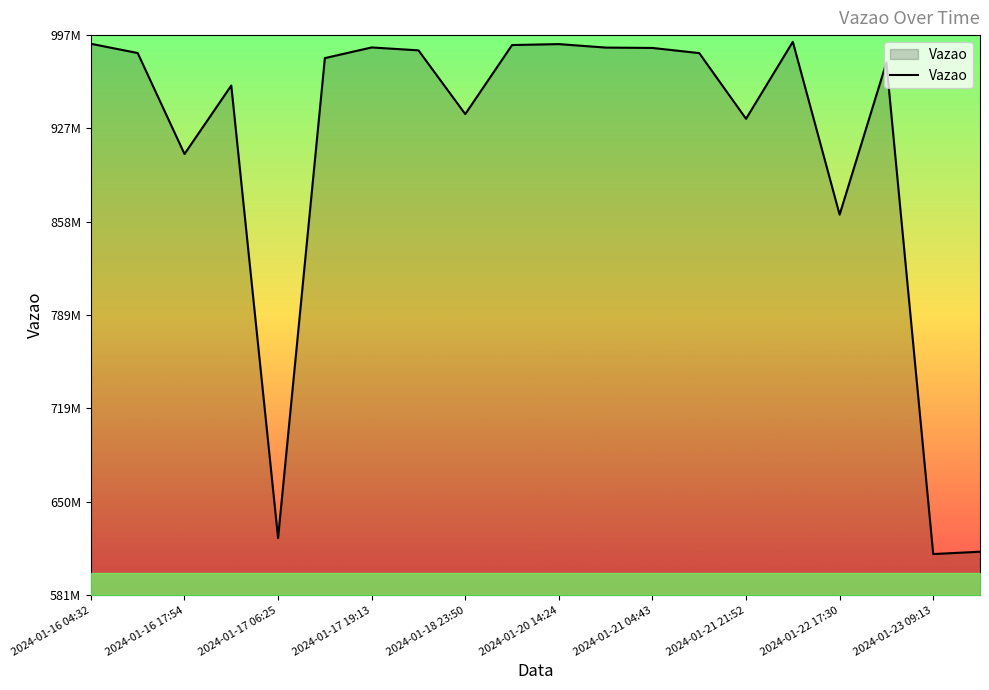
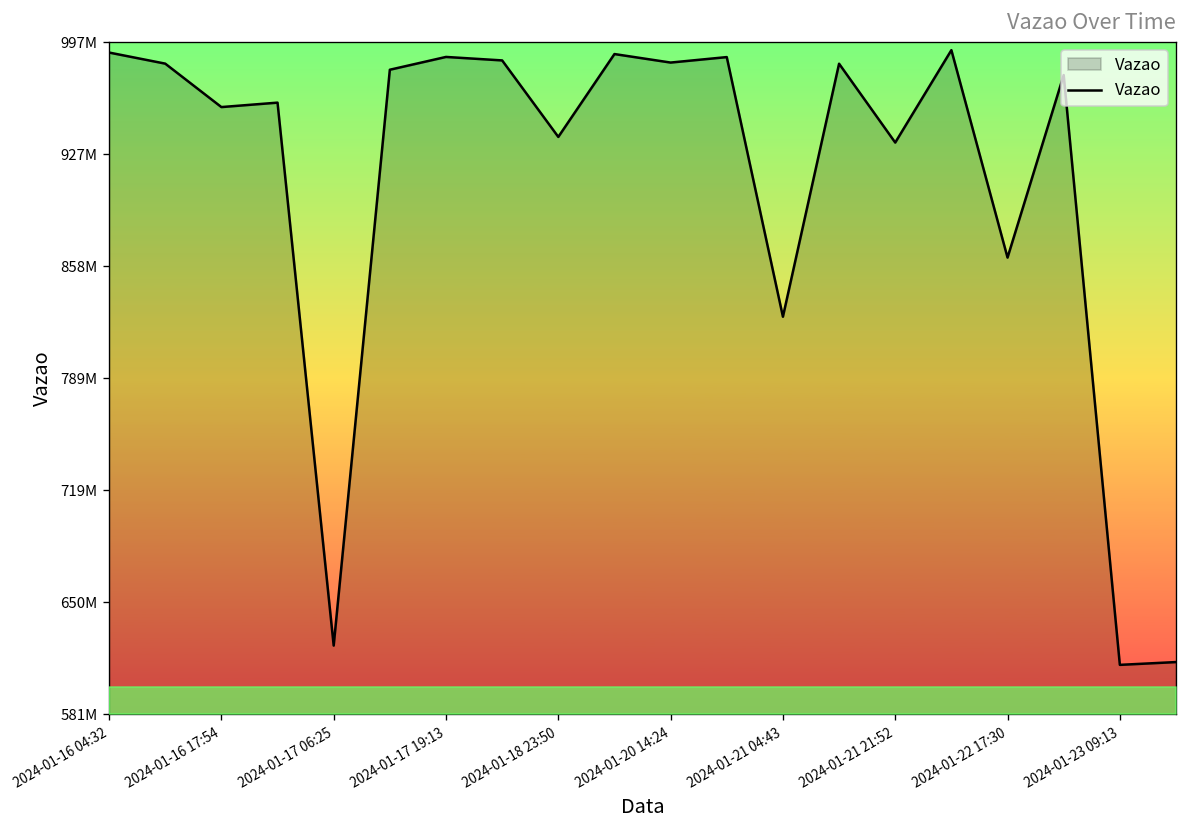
Vazao, 2024-01-16 17:54: 908000000 -> 957000000
Vazao, 2024-01-20 14:24: 990000000 -> 984000000
Vazao, 2024-01-21 04:43: 987000000 -> 827000000
